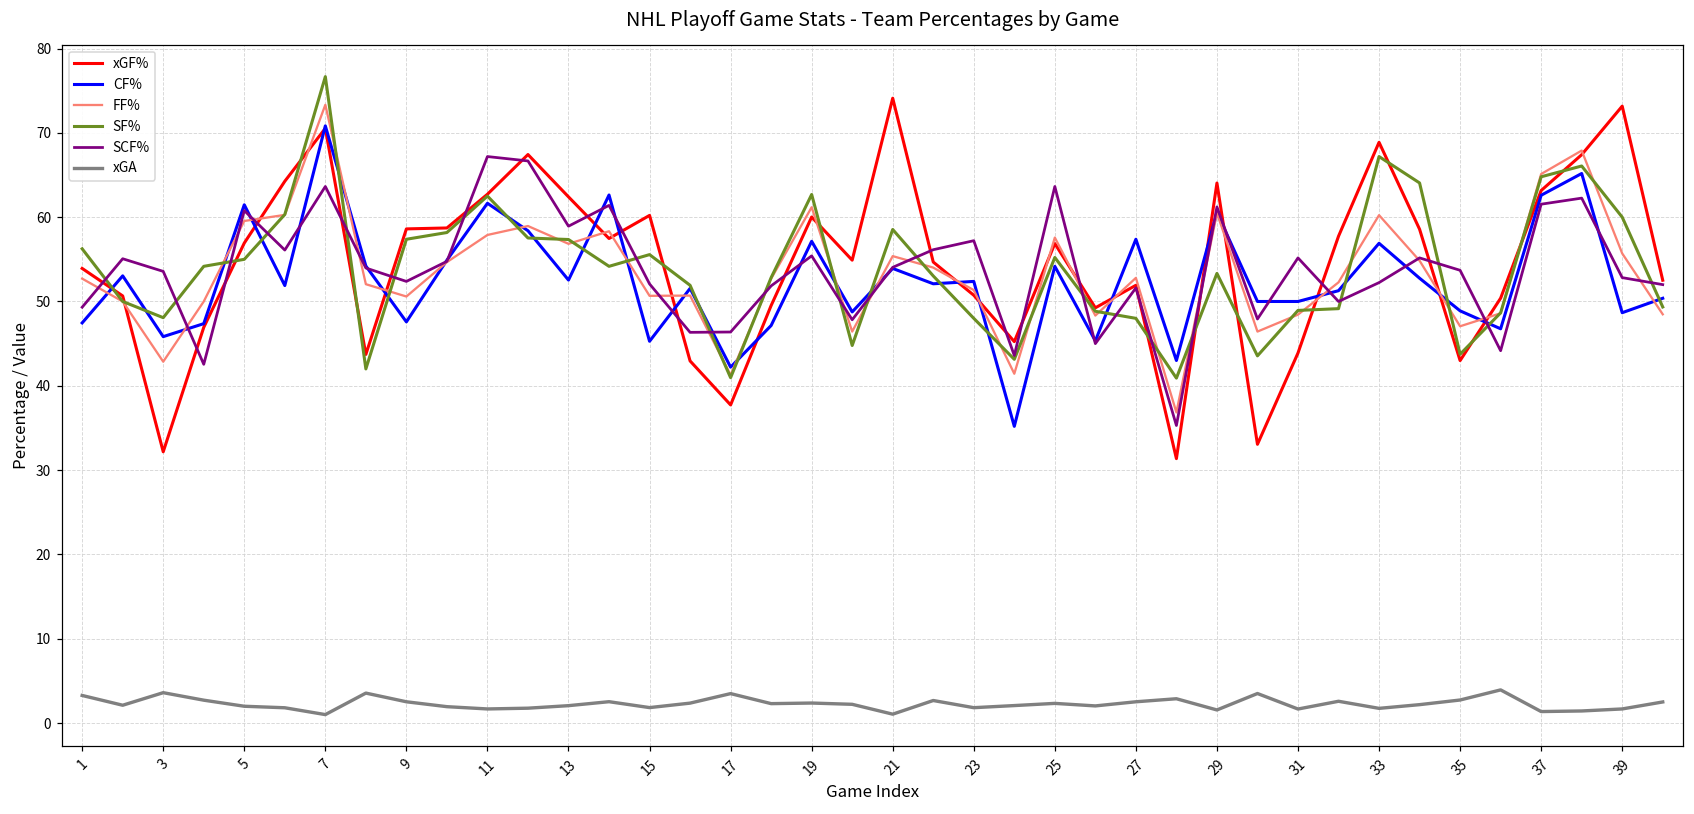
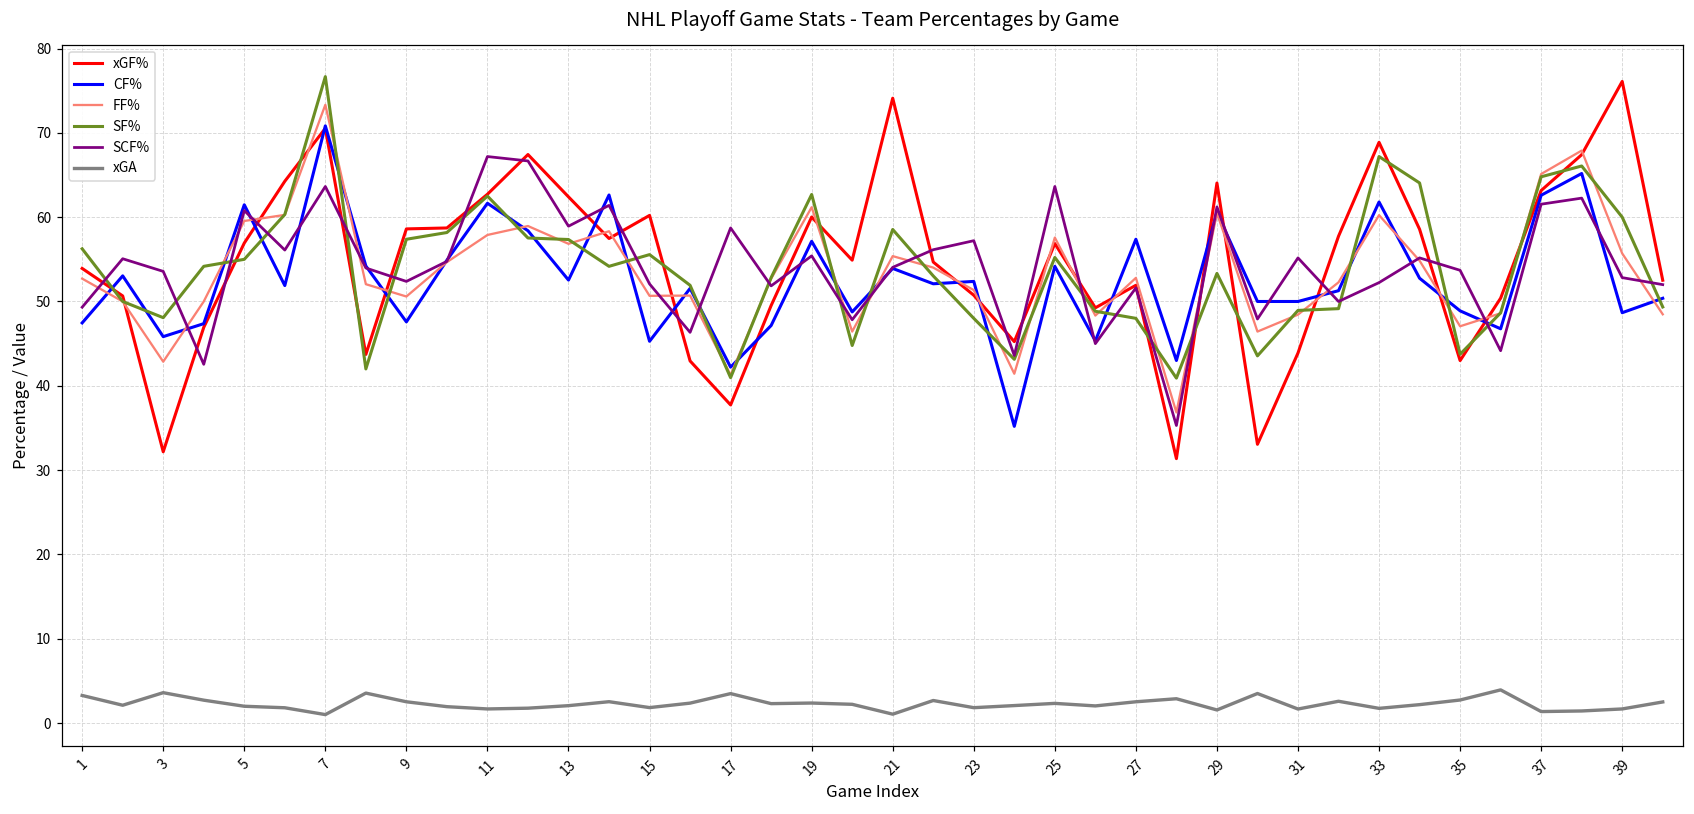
SCF%, 17: 46 -> 59
CF%, 33: 57 -> 62
xGF%, 39: 73 -> 76
